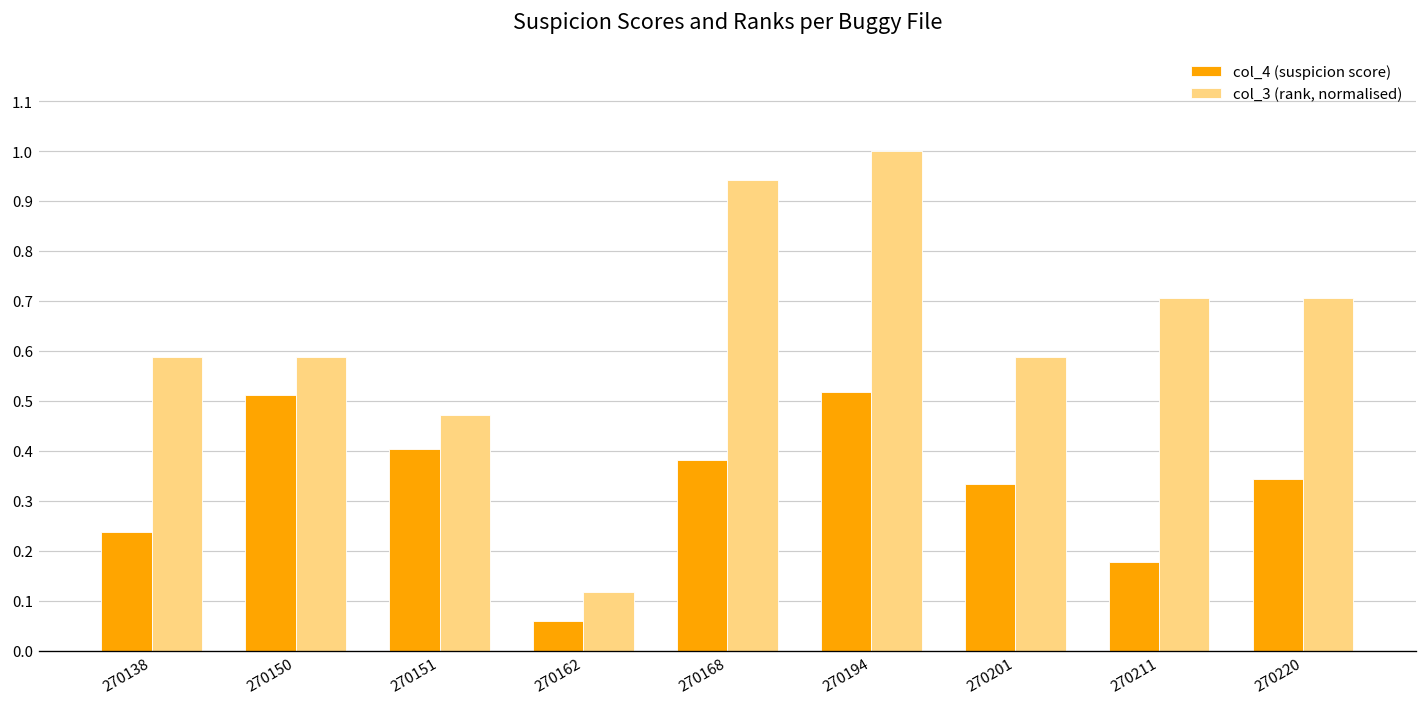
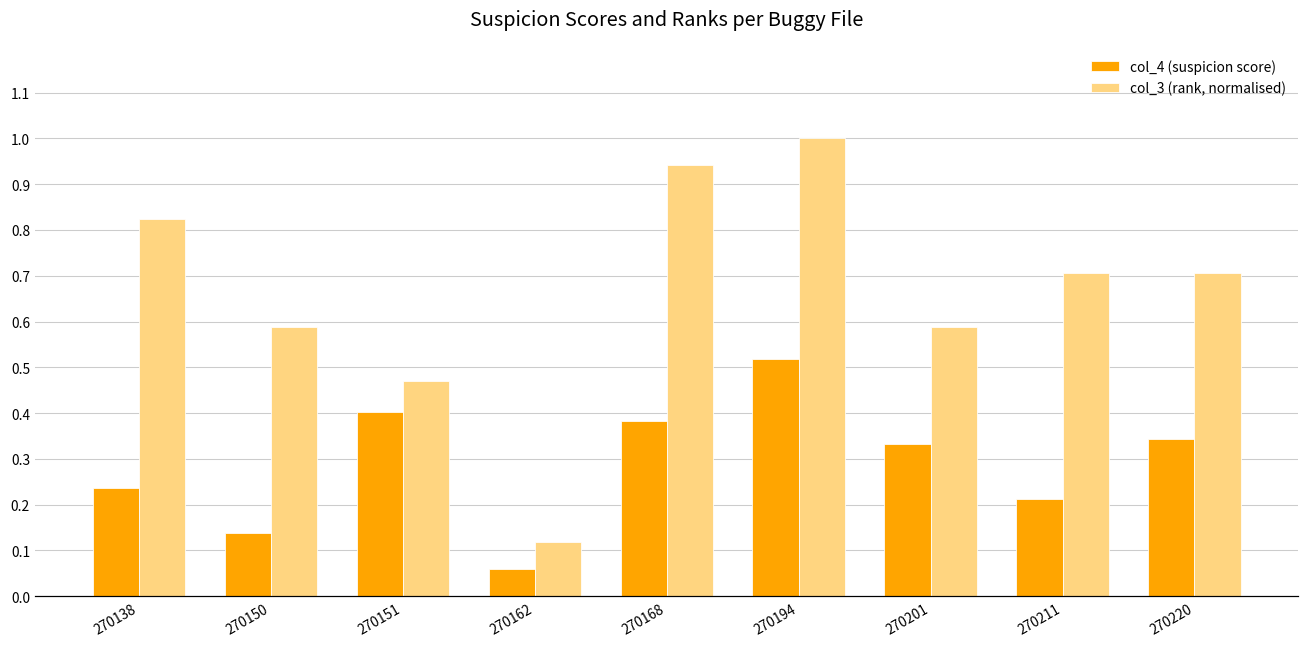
col_3 (rank, normalised), 270138: 0.59 -> 0.82
col_4 (suspicion score), 270150: 0.51 -> 0.14
col_4 (suspicion score), 270211: 0.18 -> 0.21
